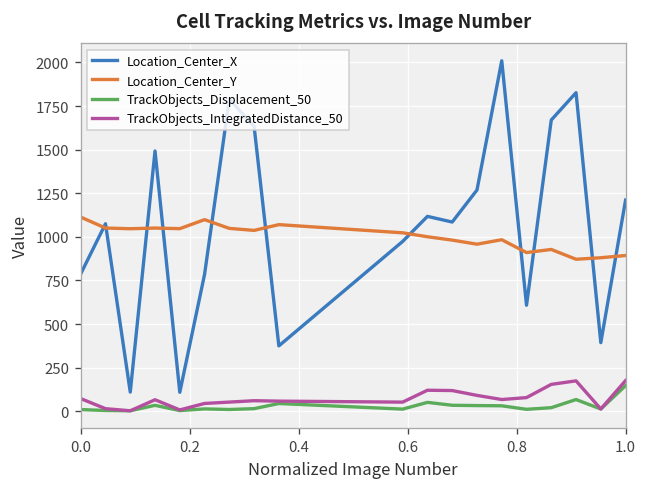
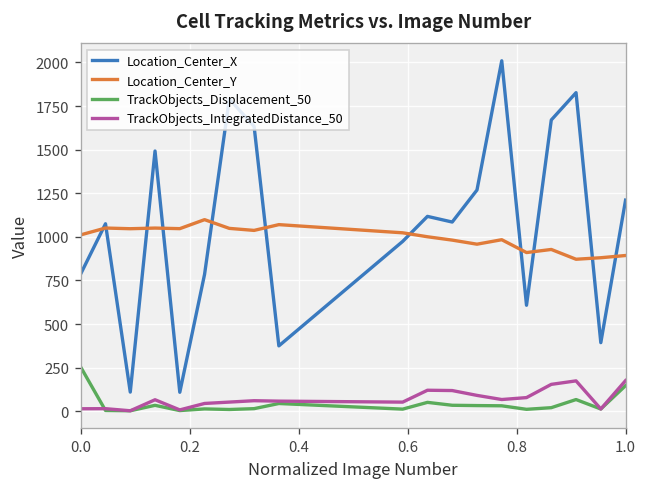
Location_Center_Y, 0.0: 1110 -> 1010
TrackObjects_Displacement_50, 0.0: 10 -> 250
TrackObjects_IntegratedDistance_50, 0.0: 70 -> 10
